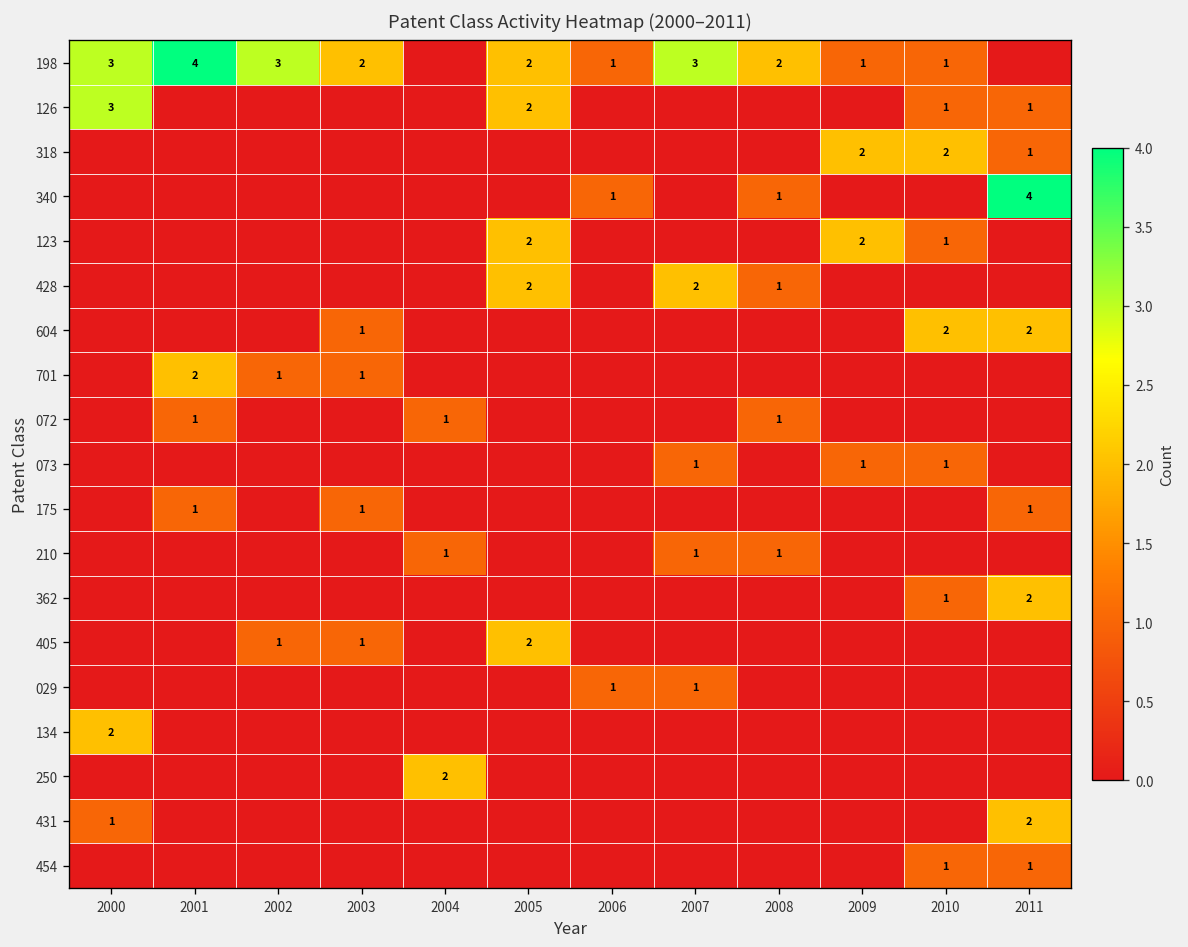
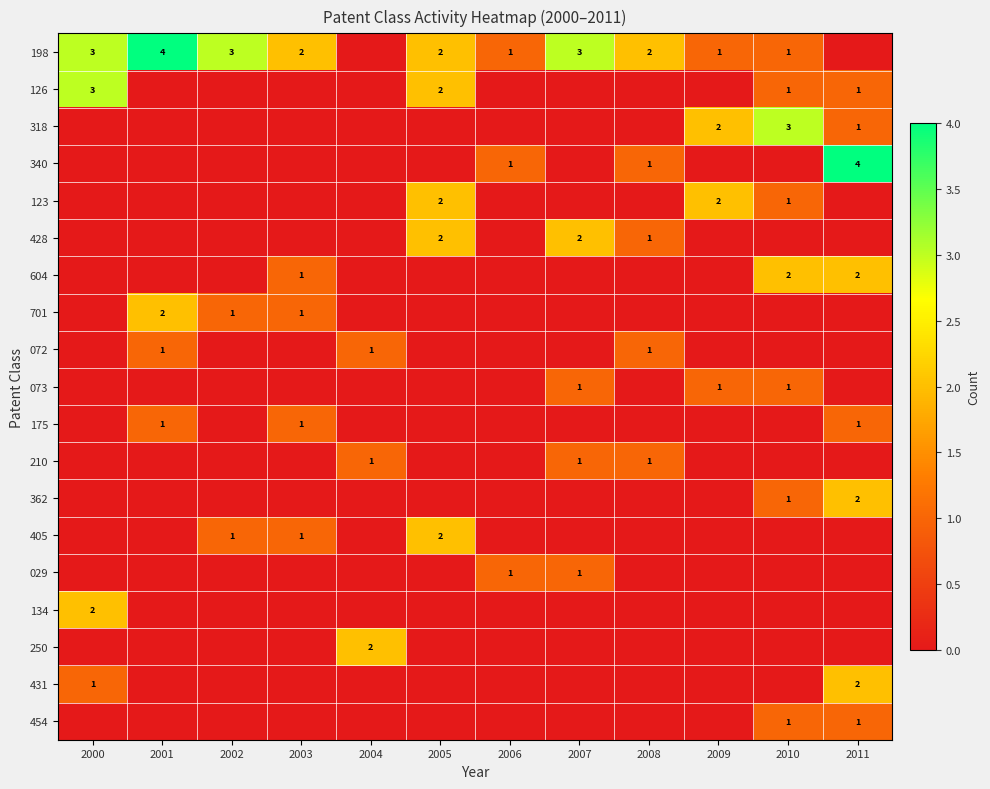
318, 2010: 2 -> 3
